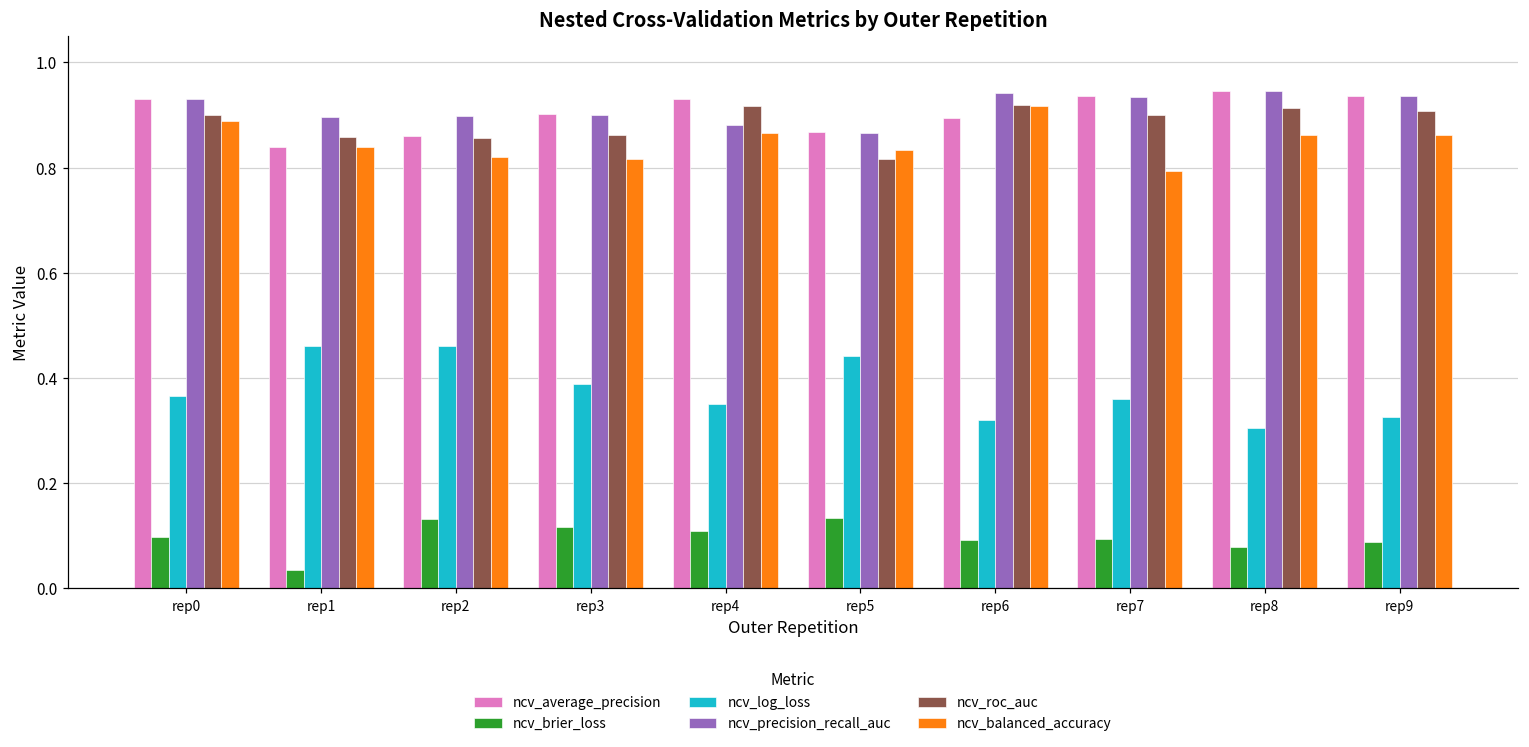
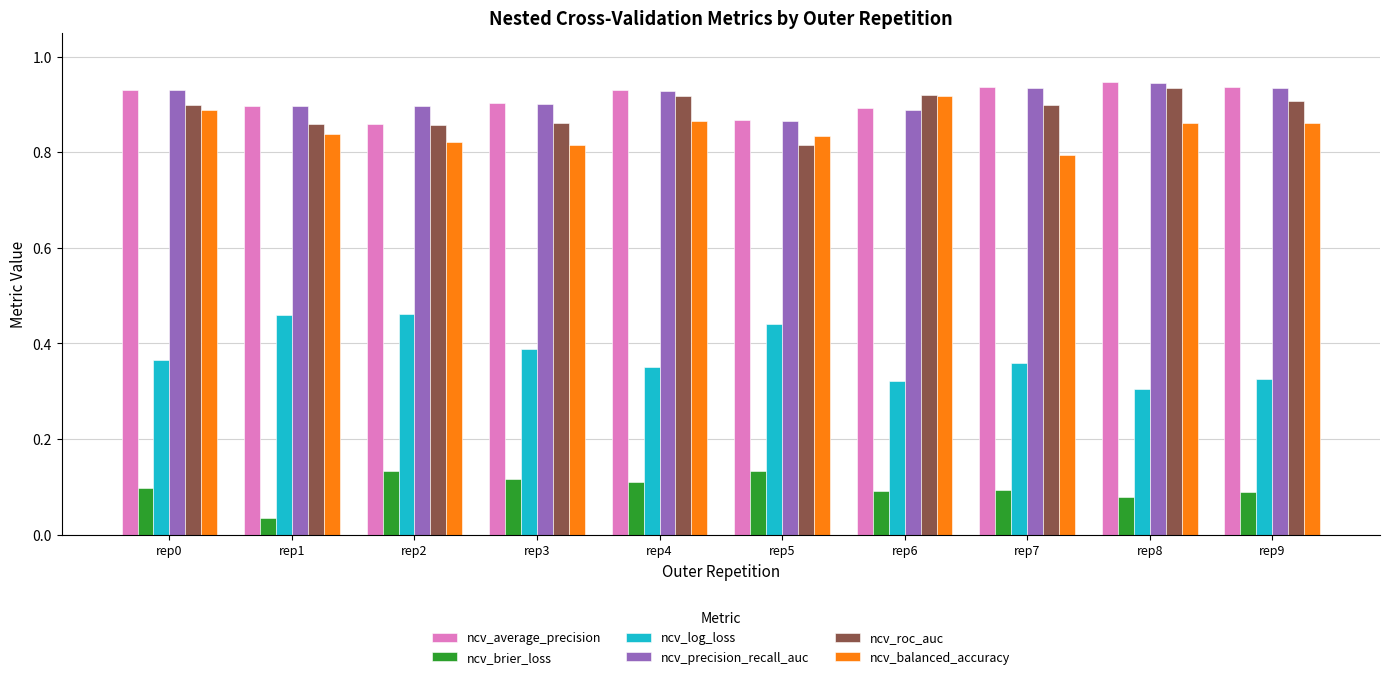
ncv_average_precision, rep1: 0.84 -> 0.90
ncv_precision_recall_auc, rep4: 0.88 -> 0.93
ncv_precision_recall_auc, rep6: 0.94 -> 0.89
ncv_roc_auc, rep8: 0.91 -> 0.93
